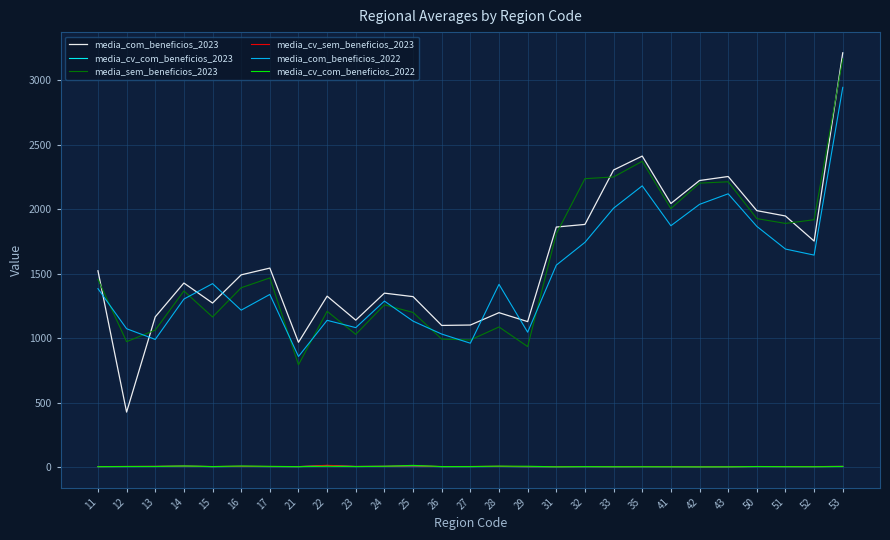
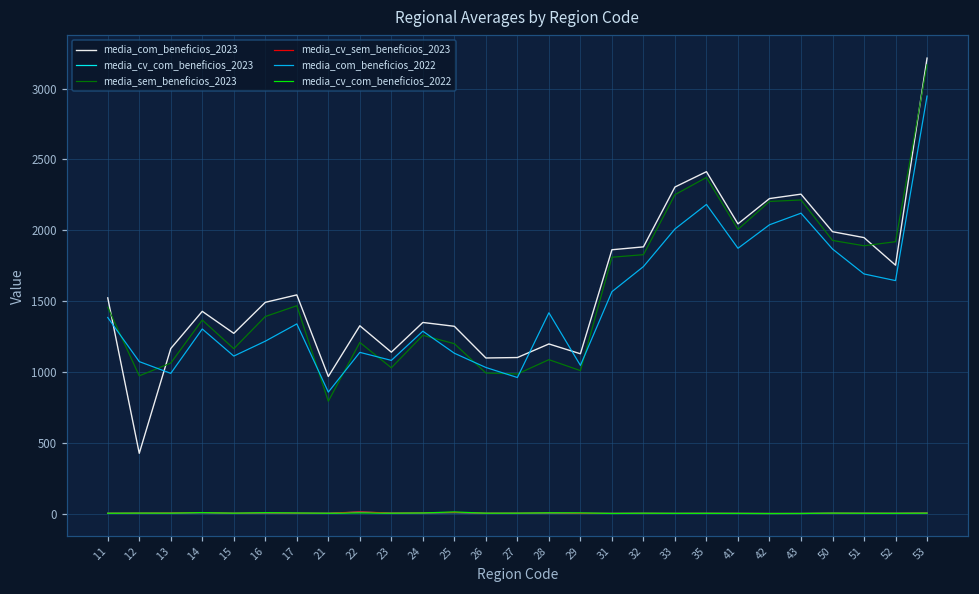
media_com_beneficios_2022, 15: 1420 -> 1110
media_sem_beneficios_2023, 29: 940 -> 1010
media_sem_beneficios_2023, 32: 2240 -> 1830
